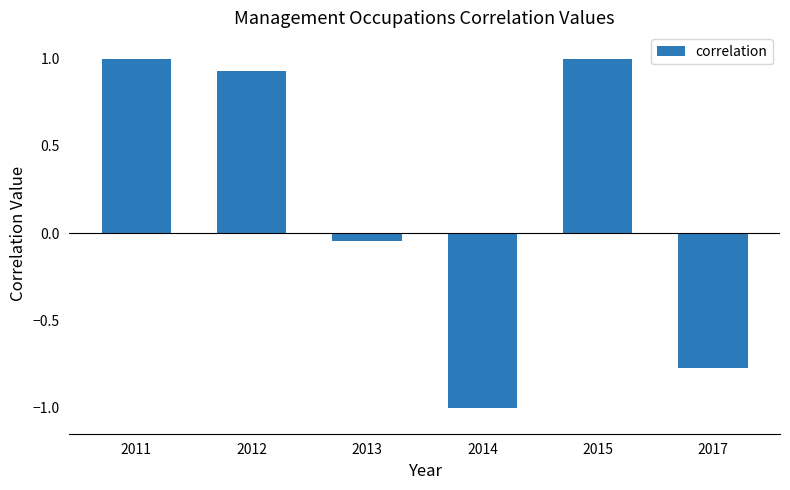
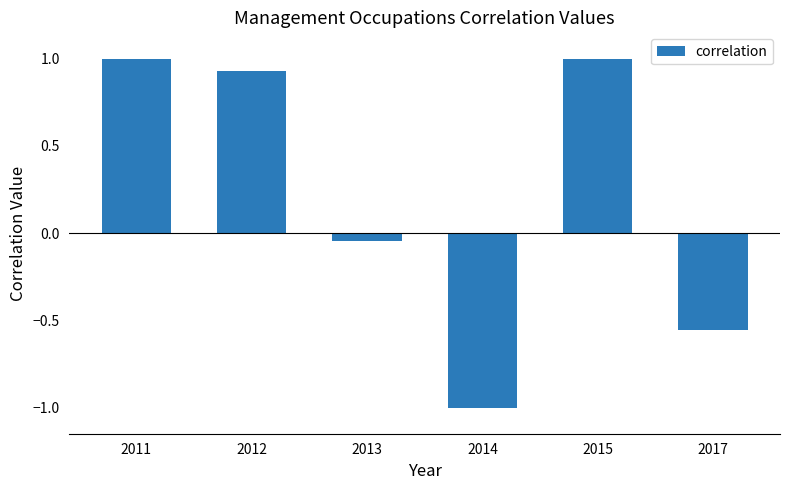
2017: -0.77 -> -0.55
